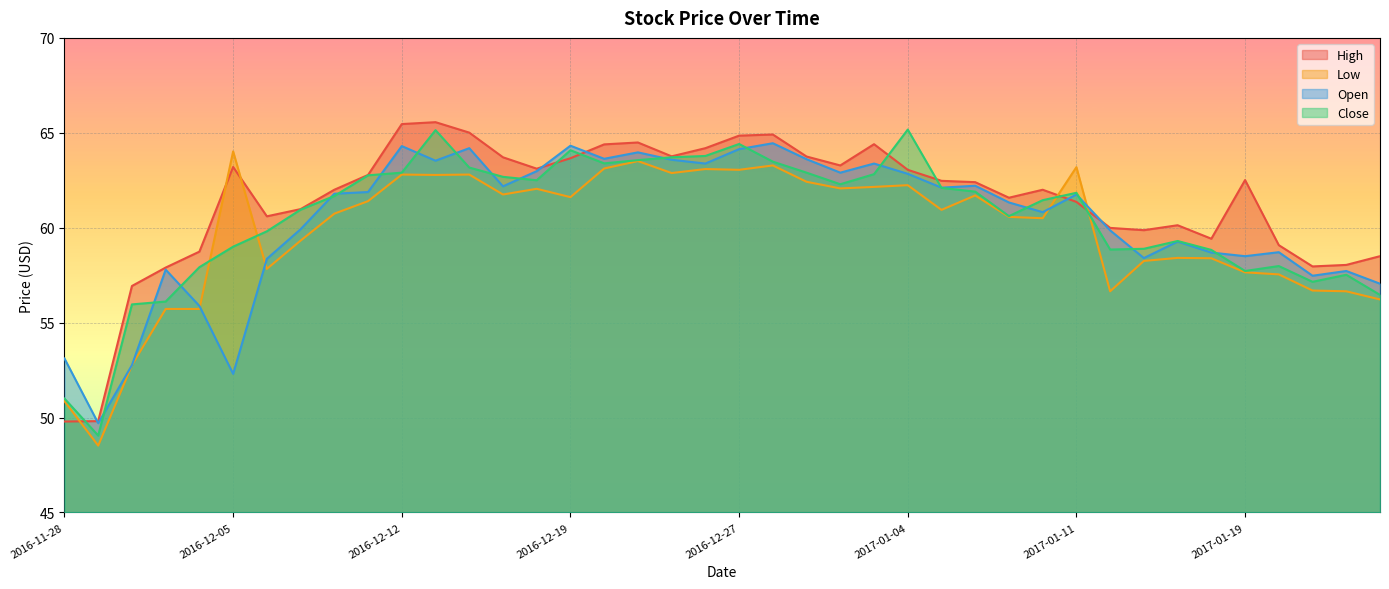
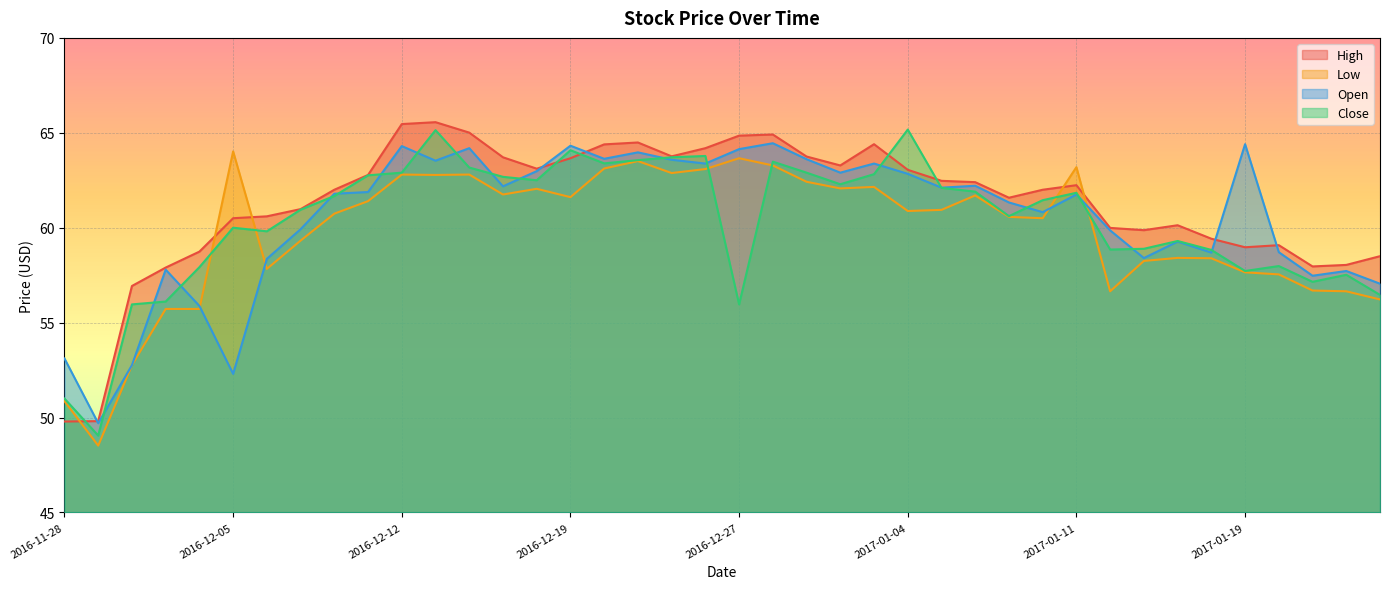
High, 2016-12-05: 63.2 -> 60.5
Close, 2016-12-05: 59 -> 60
Low, 2016-12-27: 63.1 -> 63.7
Close, 2016-12-27: 64.4 -> 56.0
Low, 2017-01-04: 62.2 -> 60.9
High, 2017-01-11: 61.4 -> 62.2
High, 2017-01-19: 62.5 -> 59.0
Open, 2017-01-19: 58.5 -> 64.4
